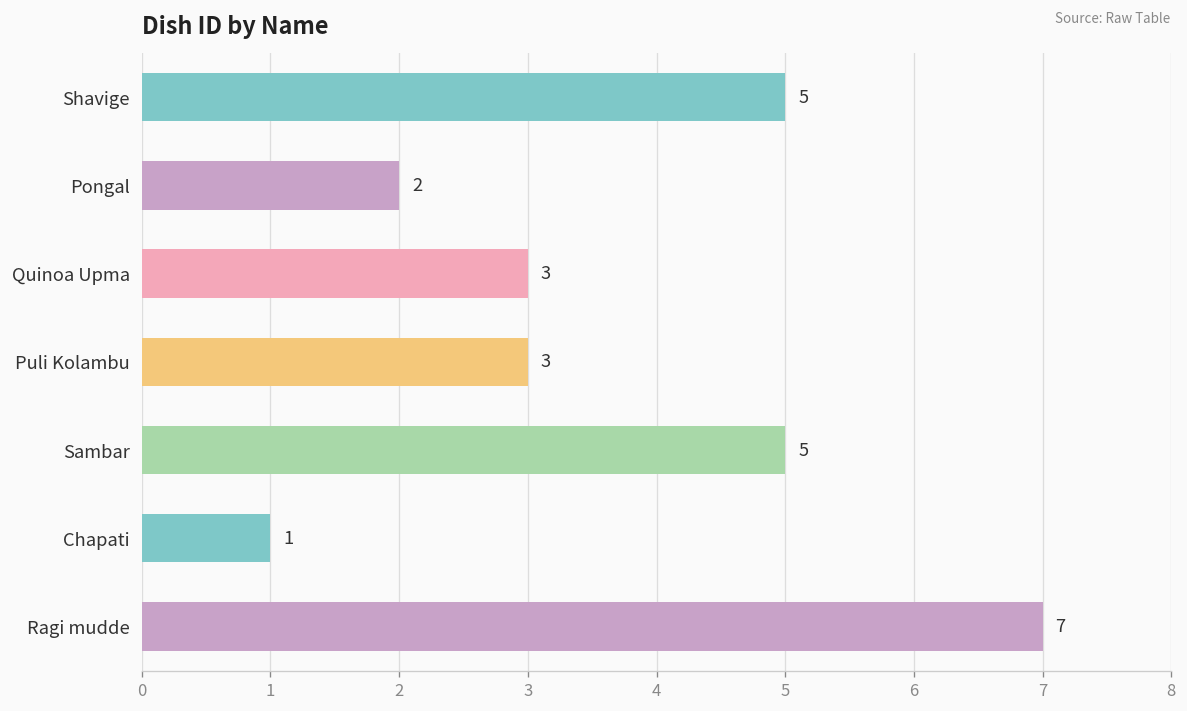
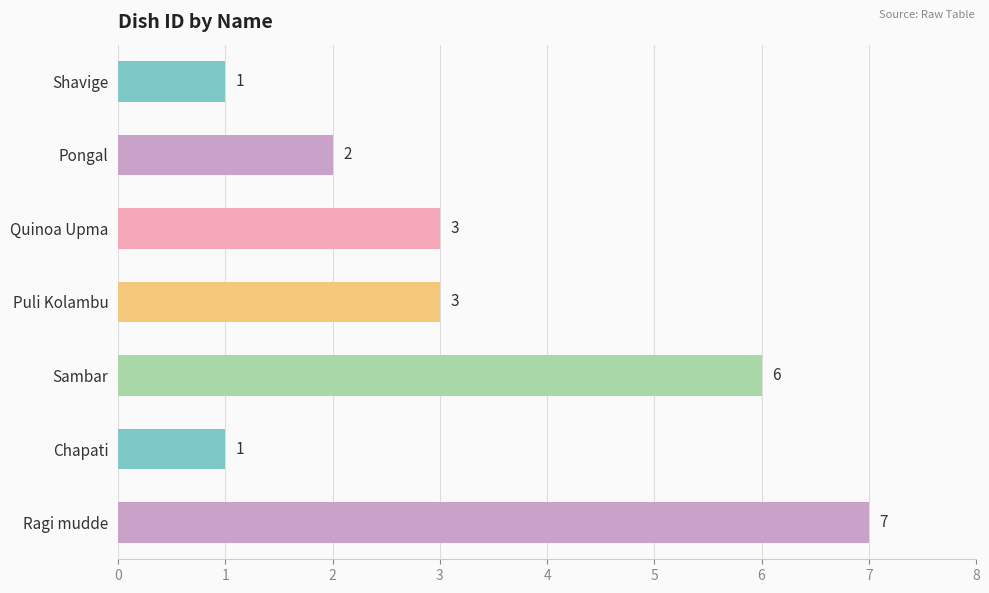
Shavige: 5 -> 1
Sambar: 5 -> 6
